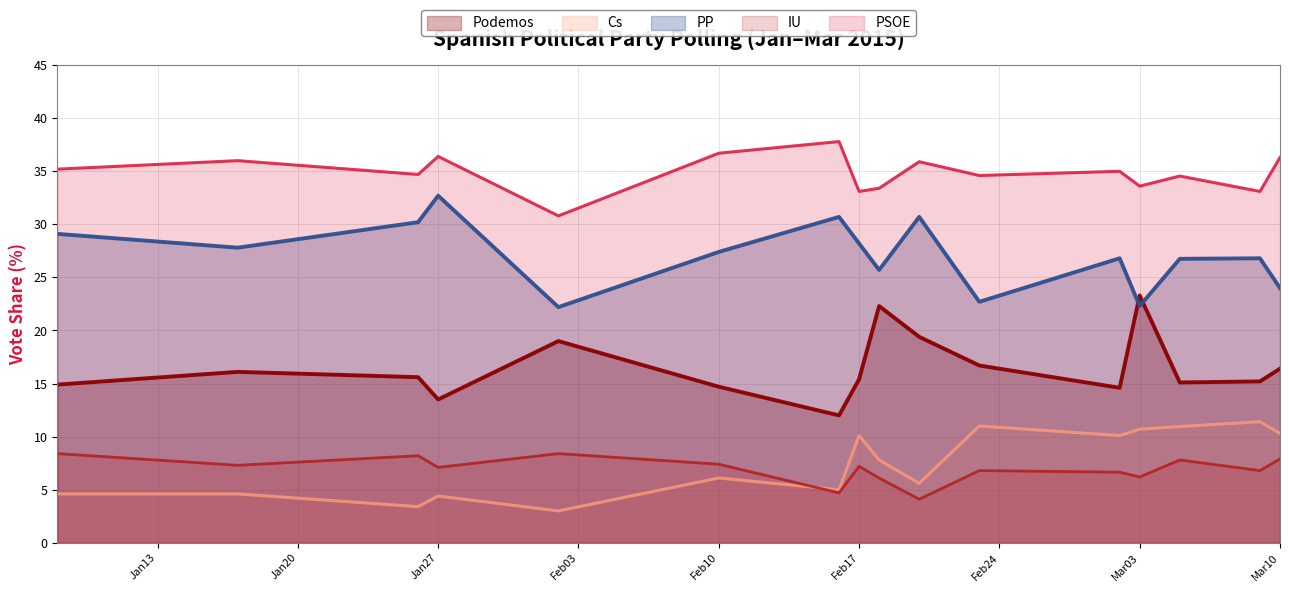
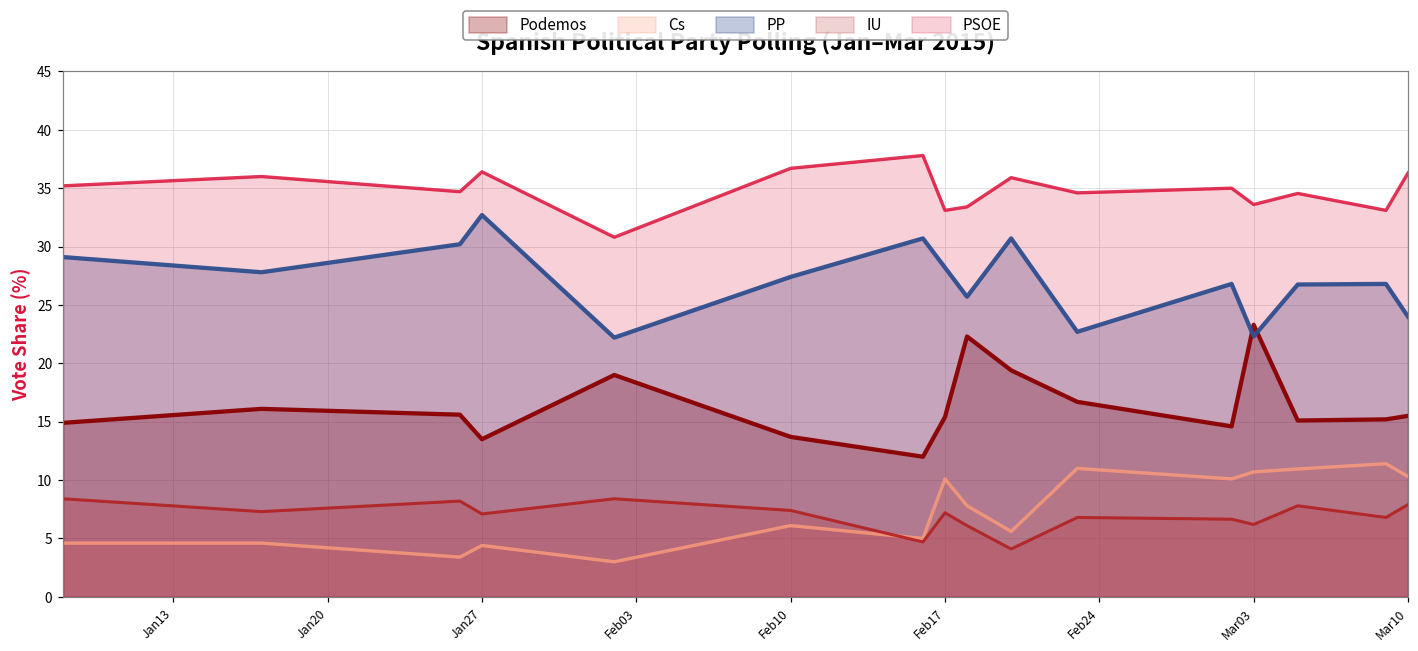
Podemos, Feb10: 14.7 -> 13.7
Podemos, Mar10: 16.4 -> 15.5
